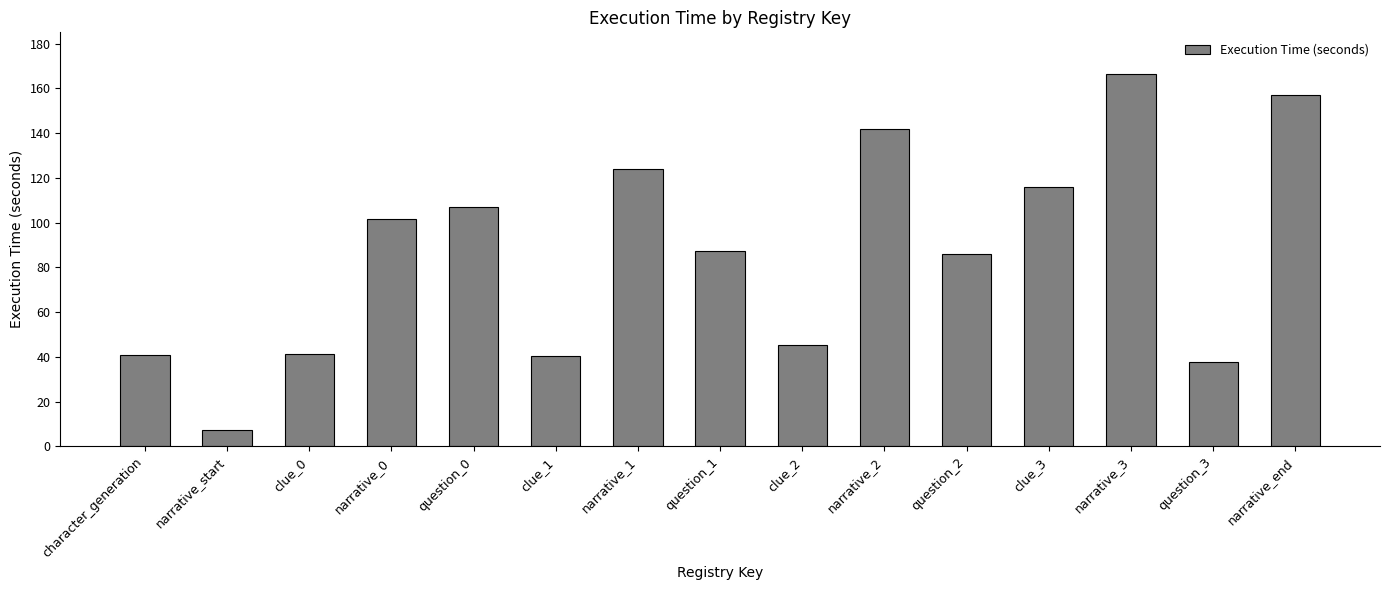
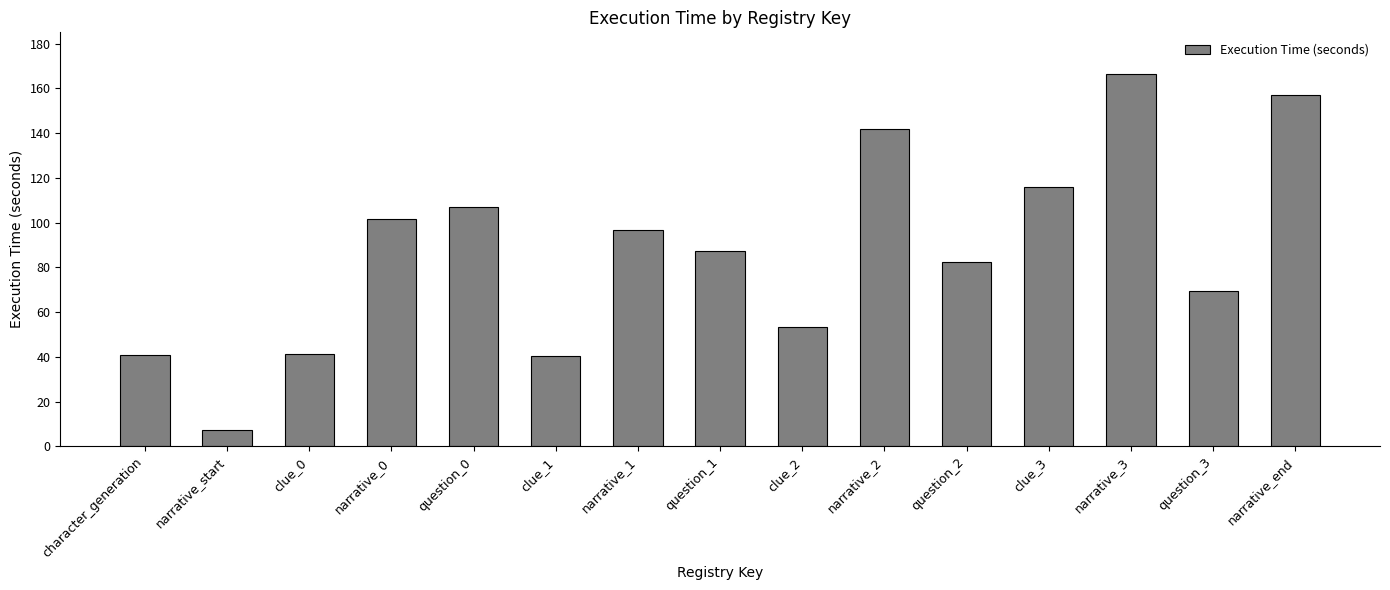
narrative_1: 124 -> 97
clue_2: 45 -> 53
question_2: 86 -> 82
question_3: 38 -> 70
